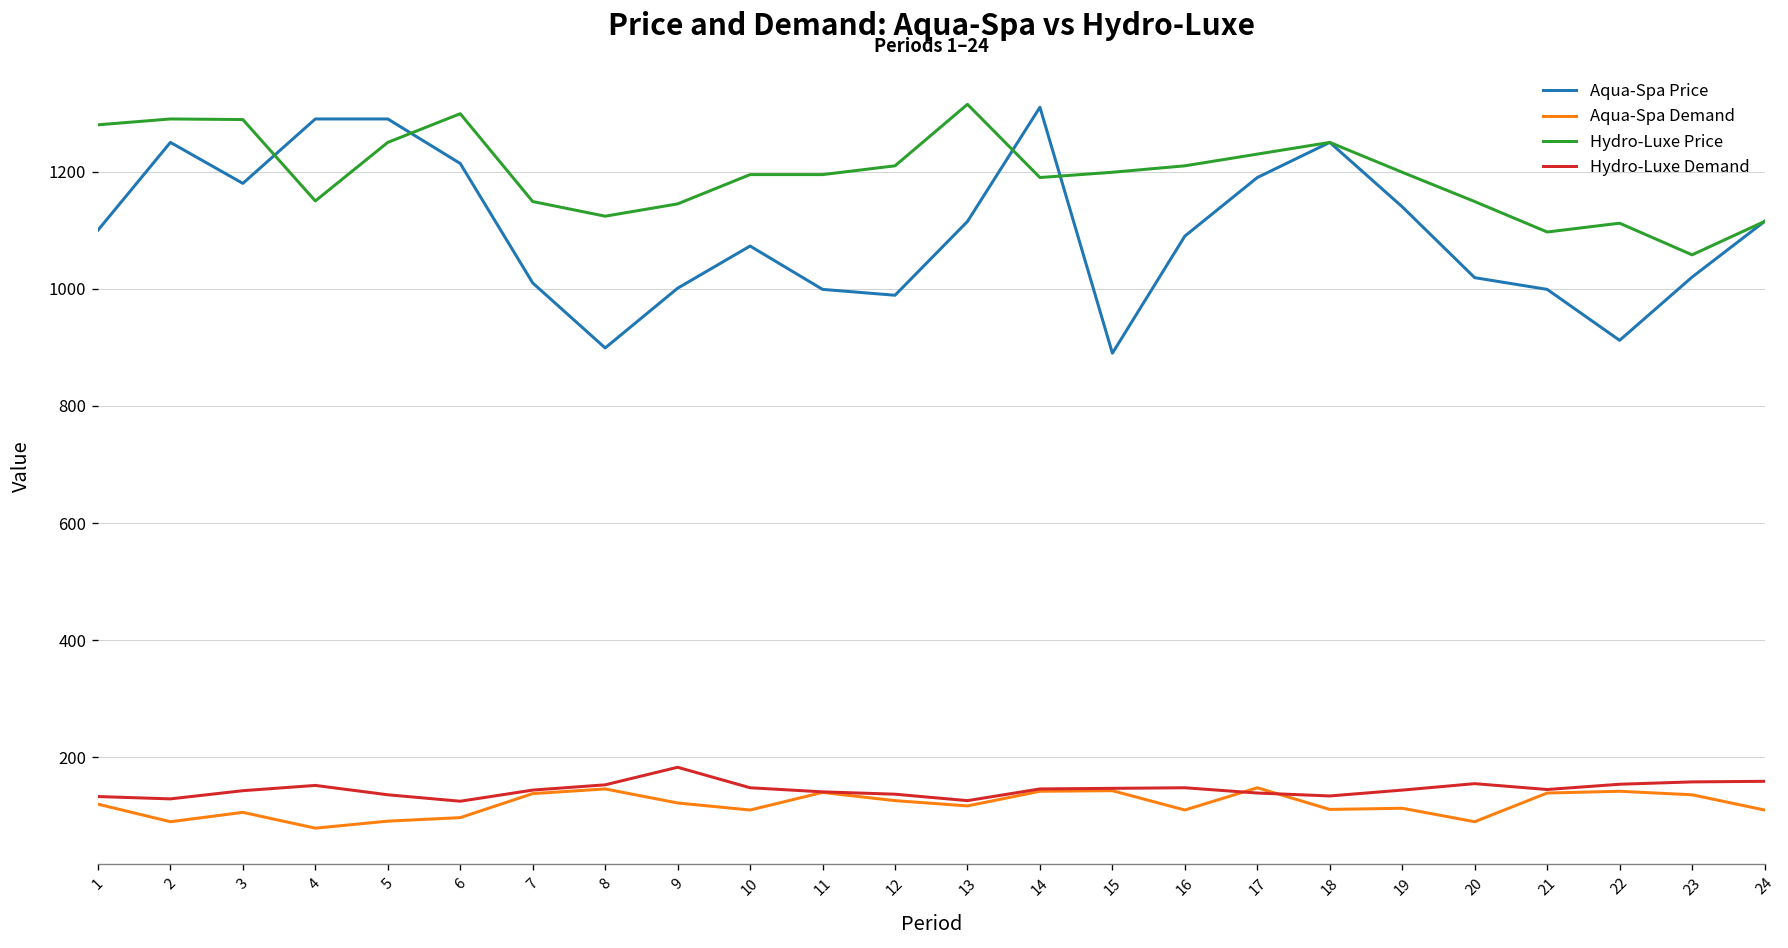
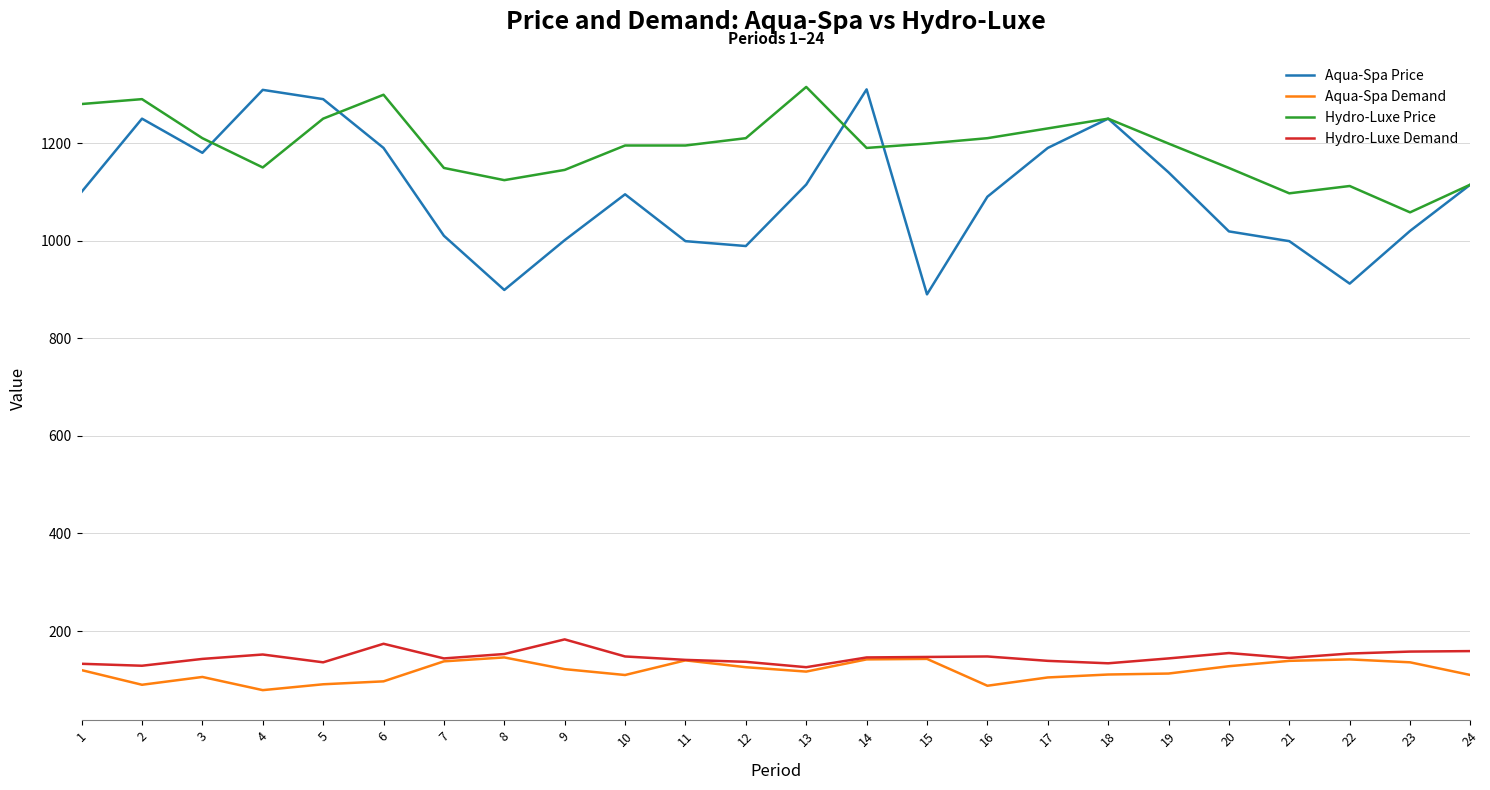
Hydro-Luxe Price, 3: 1290 -> 1210
Aqua-Spa Price, 4: 1290 -> 1310
Aqua-Spa Price, 6: 1210 -> 1190
Hydro-Luxe Demand, 6: 130 -> 170
Aqua-Spa Price, 10: 1070 -> 1100
Aqua-Spa Demand, 16: 110 -> 90
Aqua-Spa Demand, 17: 150 -> 110
Aqua-Spa Demand, 20: 90 -> 130
